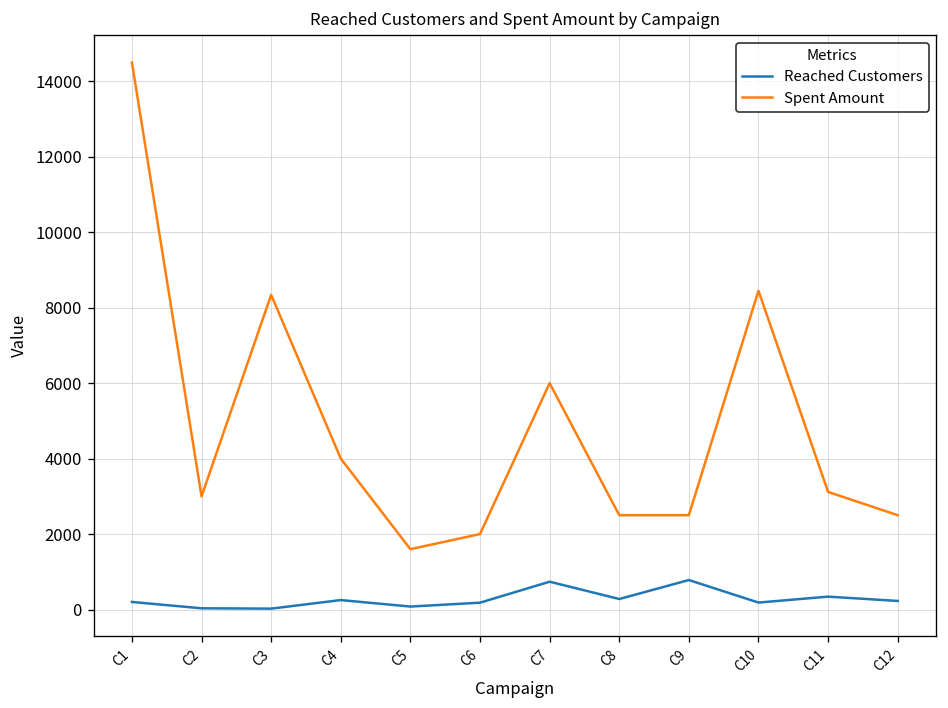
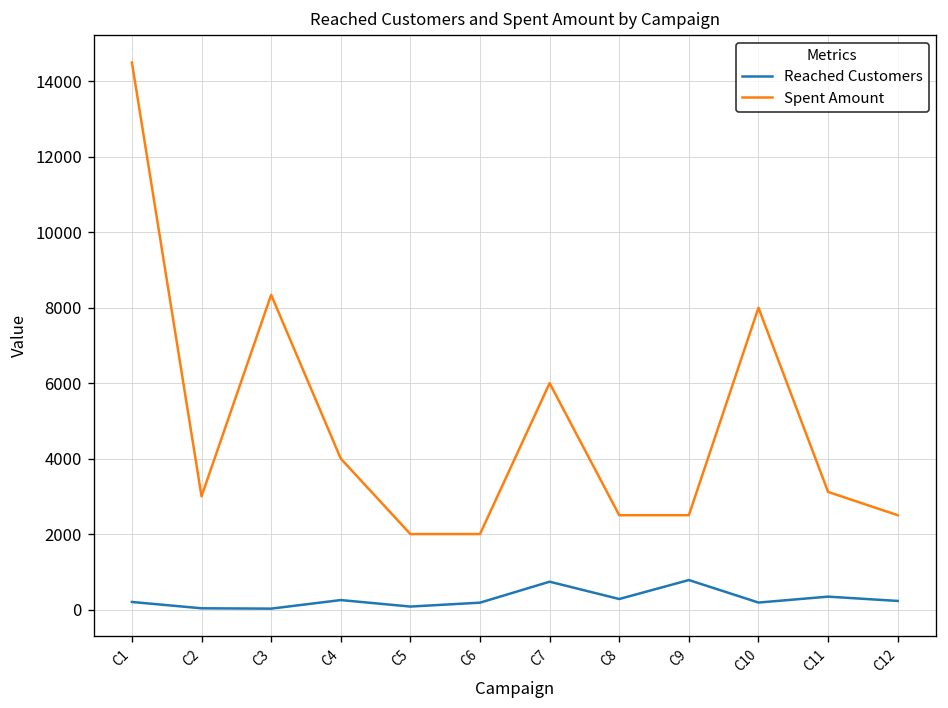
Spent Amount, C5: 1600 -> 2000
Spent Amount, C10: 8400 -> 8000
